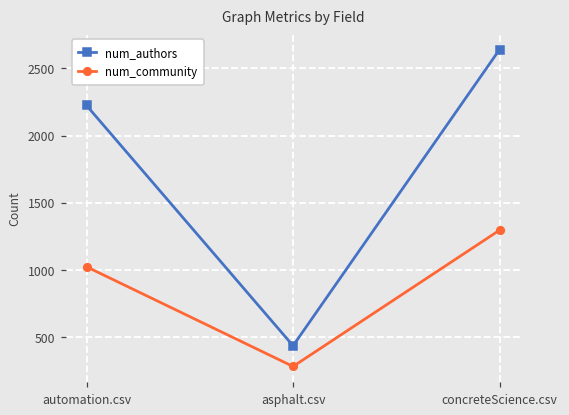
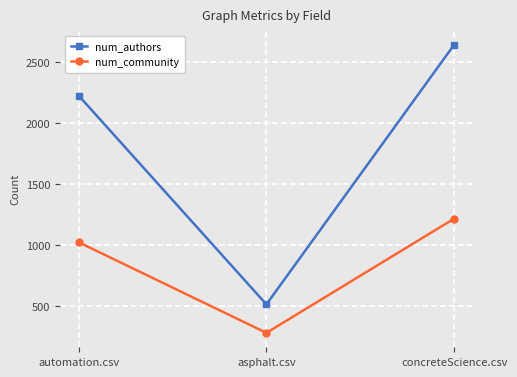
num_authors, asphalt.csv: 440 -> 520
num_community, concreteScience.csv: 1300 -> 1220
